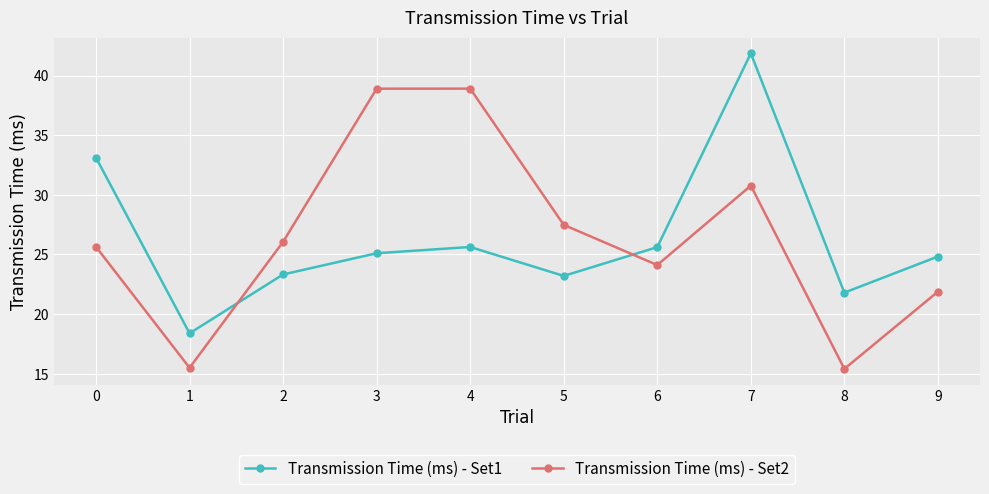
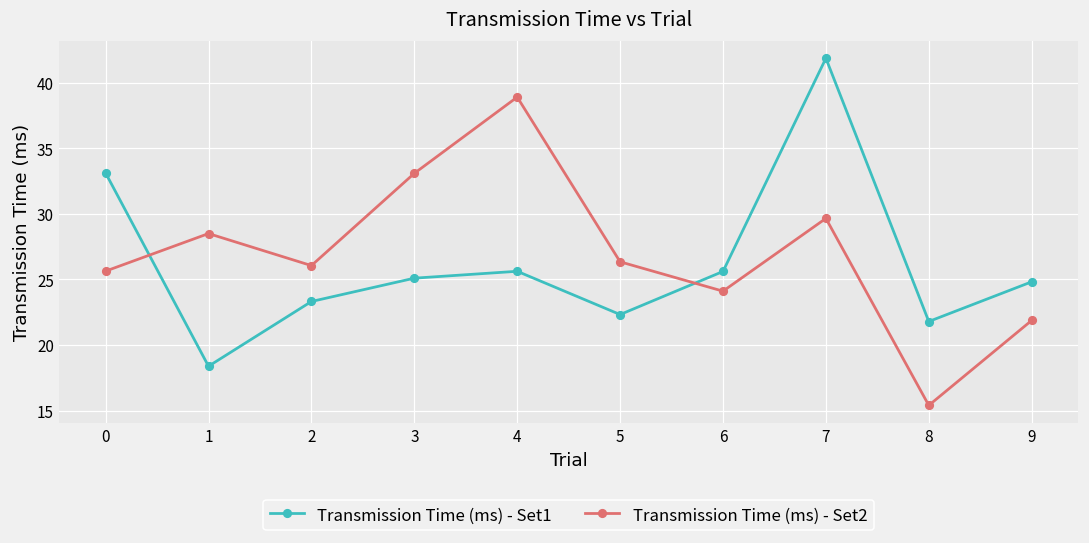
Transmission Time (ms) - Set2, 1: 15.5 -> 28.5
Transmission Time (ms) - Set2, 3: 38.9 -> 33.1
Transmission Time (ms) - Set1, 5: 23.2 -> 22.3
Transmission Time (ms) - Set2, 5: 27.5 -> 26.3
Transmission Time (ms) - Set2, 7: 30.8 -> 29.7
